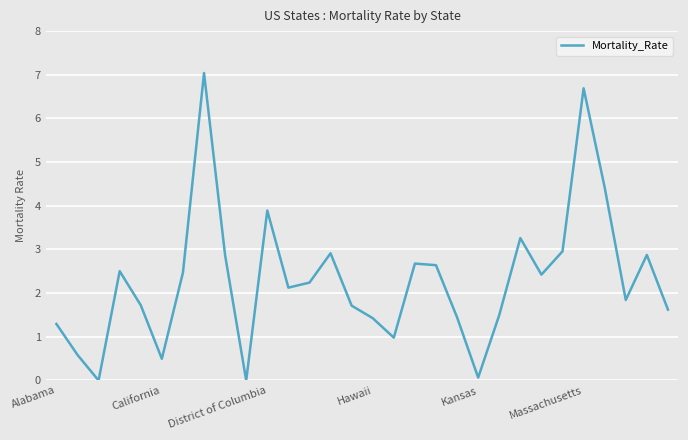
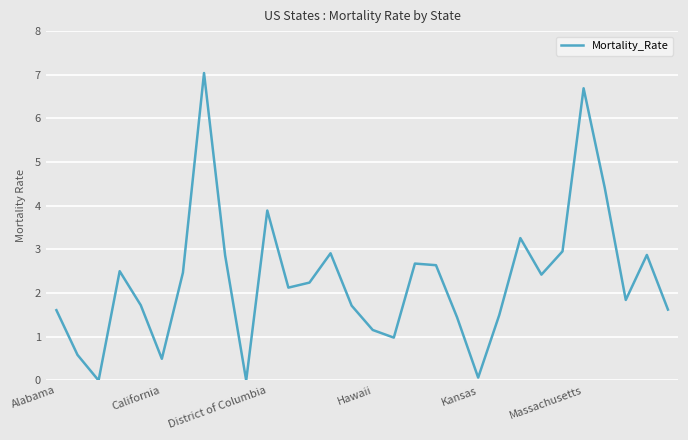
Alabama: 1.3 -> 1.6
Hawaii: 1.4 -> 1.2
